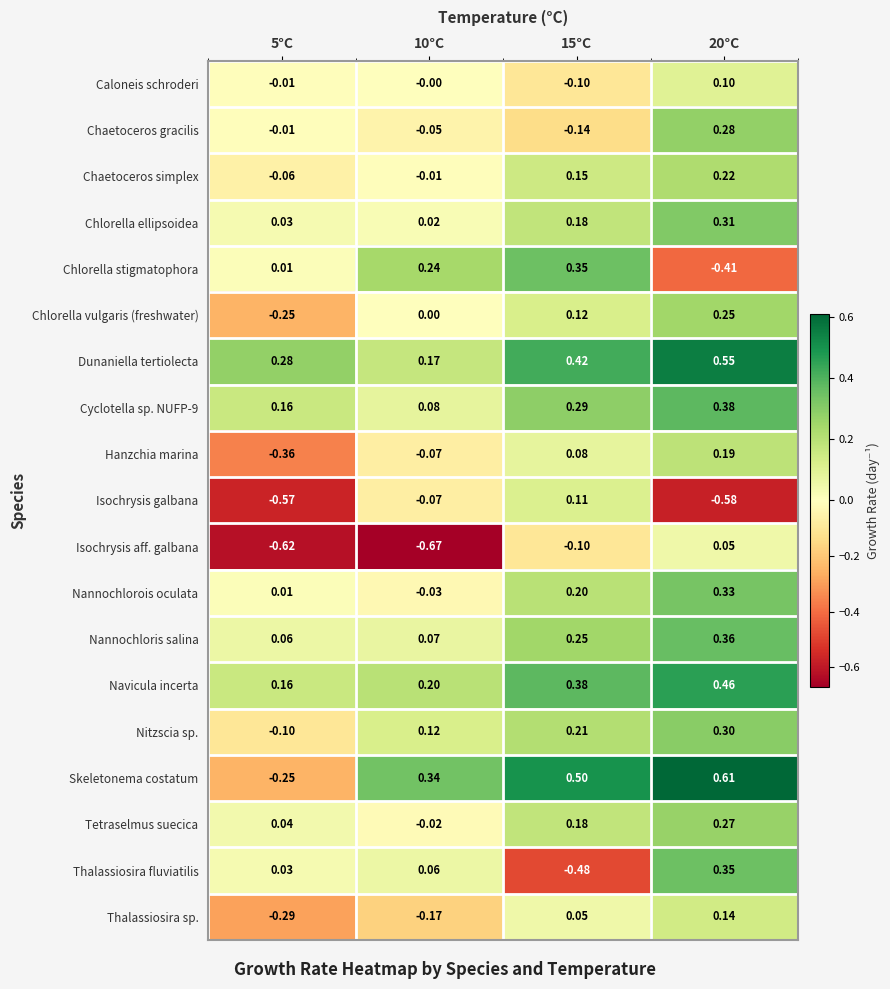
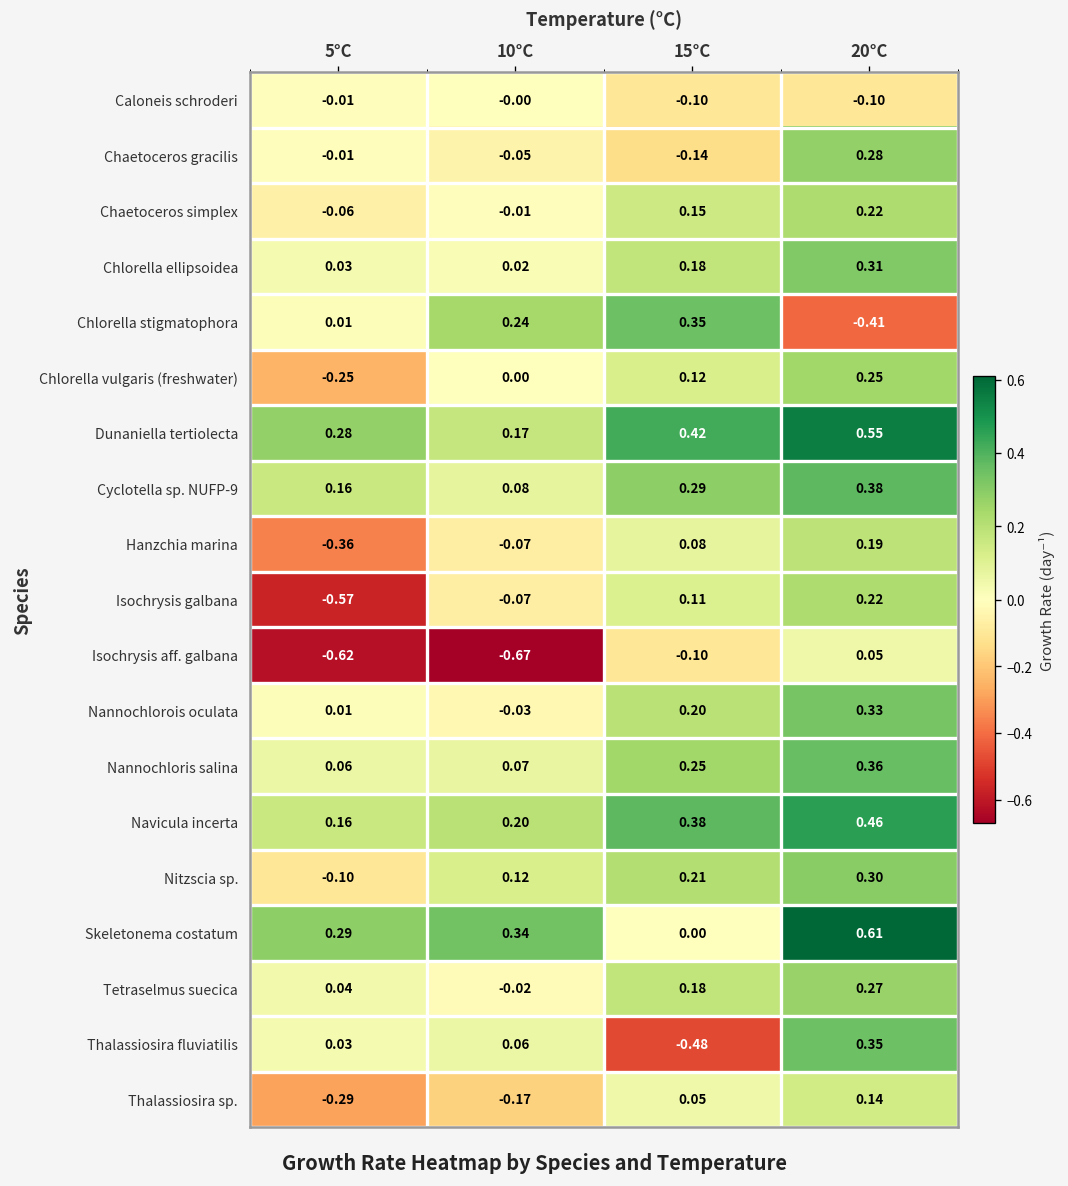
Caloneis schroderi, 20°C: 0.10 -> -0.10
Isochrysis galbana, 20°C: -0.58 -> 0.22
Skeletonema costatum, 5°C: -0.25 -> 0.29
Skeletonema costatum, 15°C: 0.50 -> 0.00
